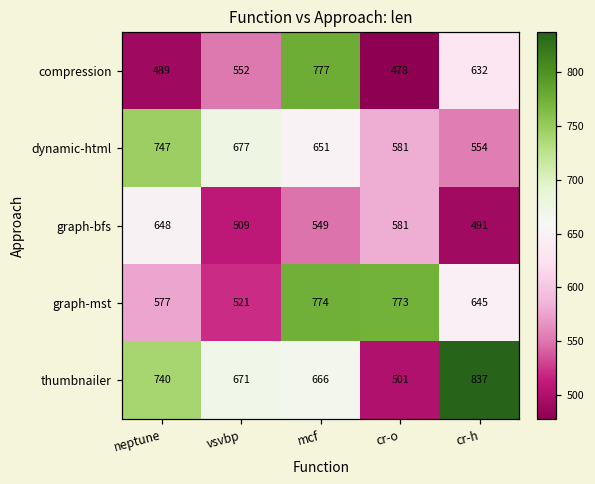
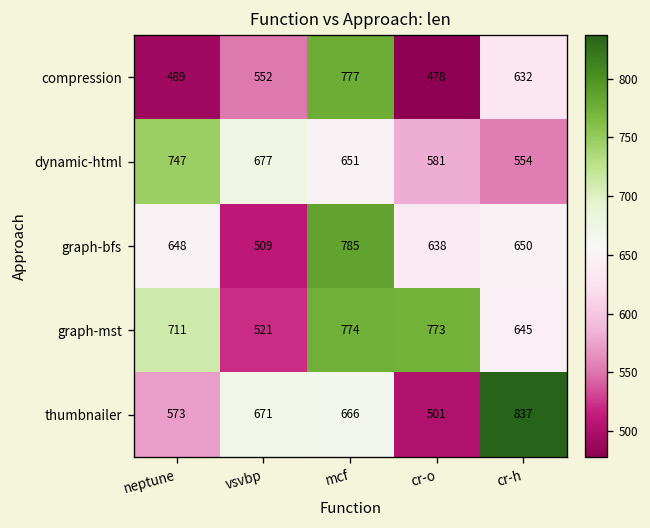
graph-bfs, mcf: 549 -> 785
graph-bfs, cr-o: 581 -> 638
graph-bfs, cr-h: 491 -> 650
graph-mst, neptune: 577 -> 711
thumbnailer, neptune: 740 -> 573
